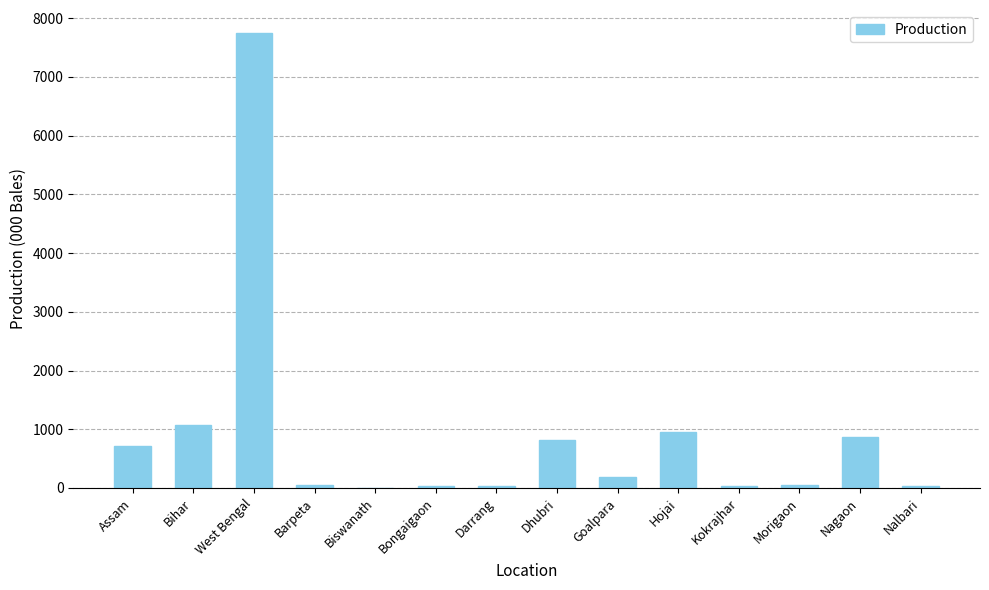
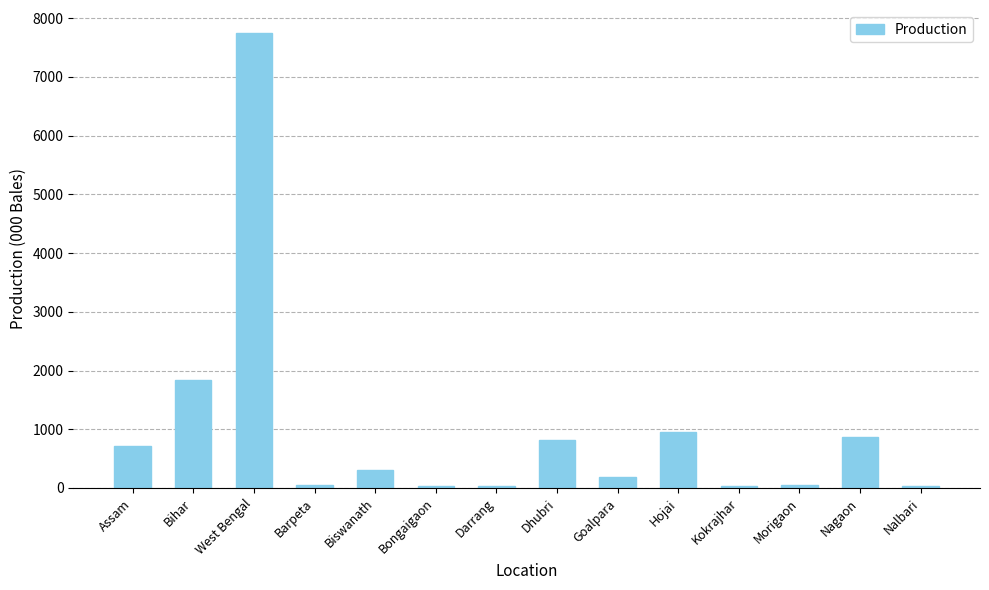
Bihar: 1100 -> 1800
Biswanath: 0 -> 300
